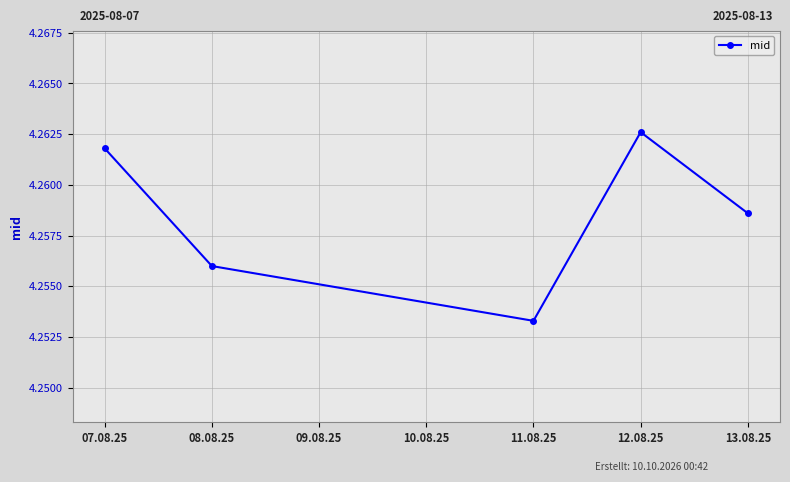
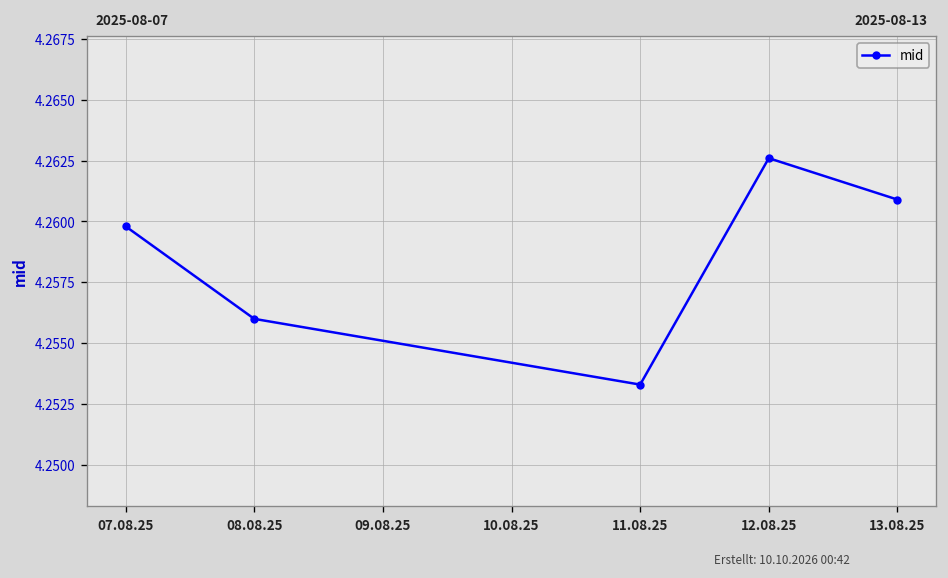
07.08.25: 4.2618 -> 4.2598
13.08.25: 4.2586 -> 4.2609
